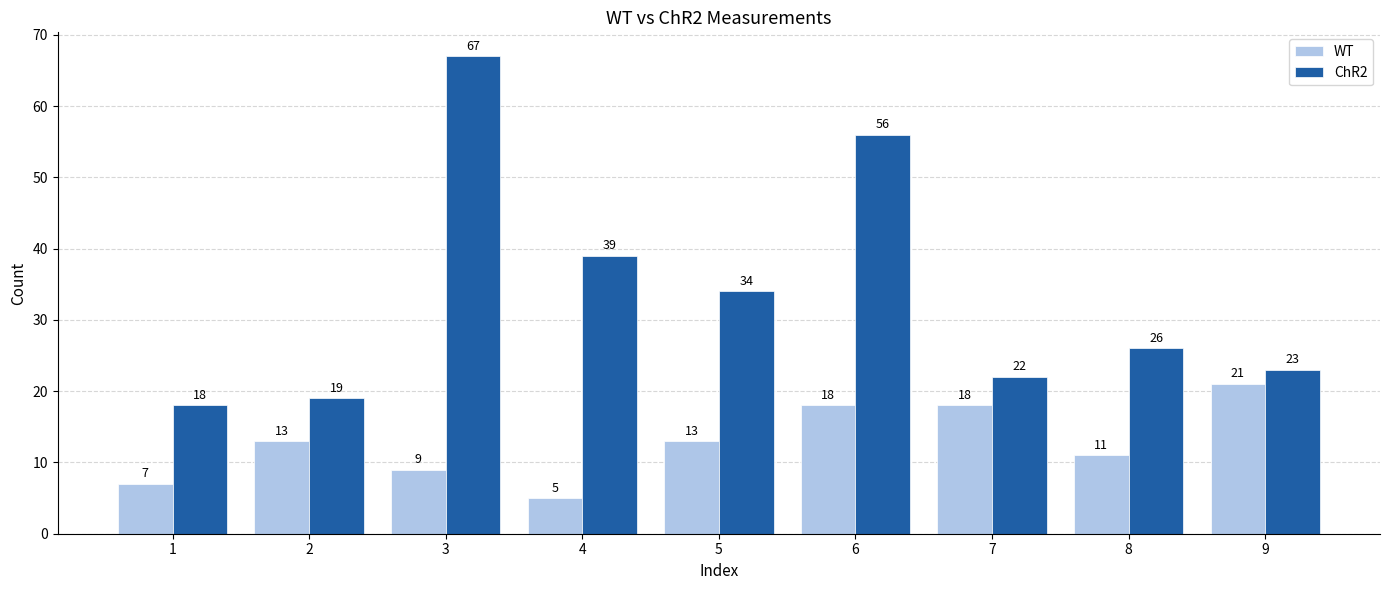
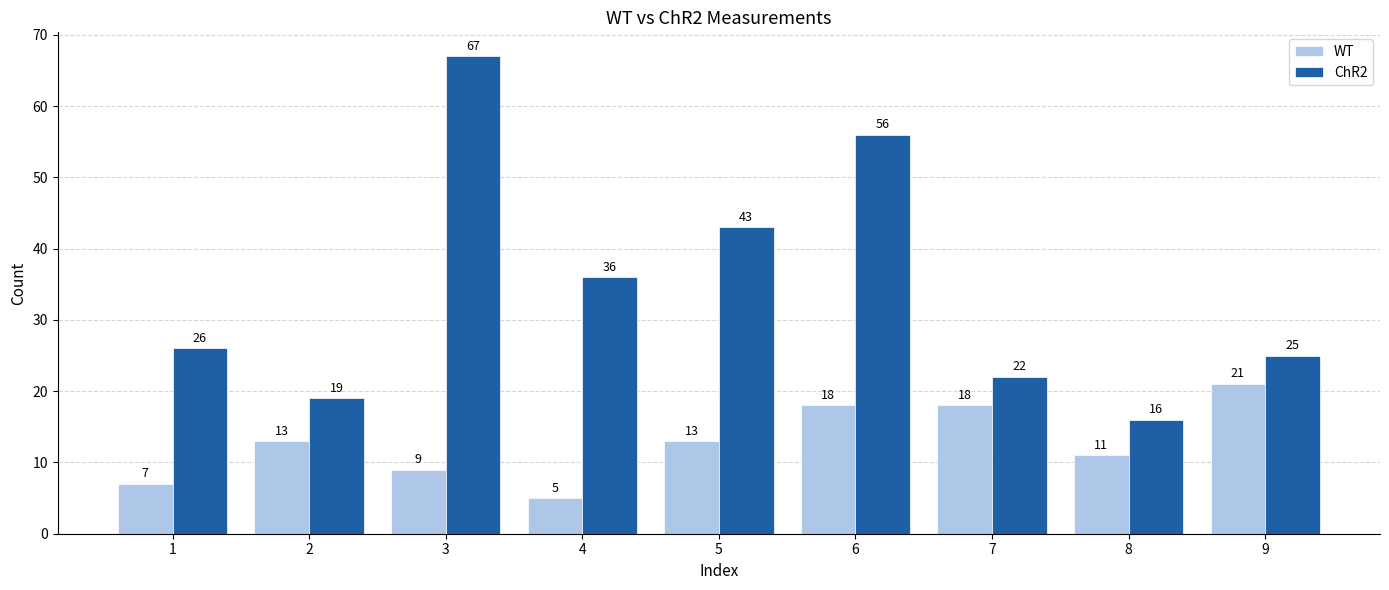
ChR2, 1: 18 -> 26
ChR2, 4: 39 -> 36
ChR2, 5: 34 -> 43
ChR2, 8: 26 -> 16
ChR2, 9: 23 -> 25
